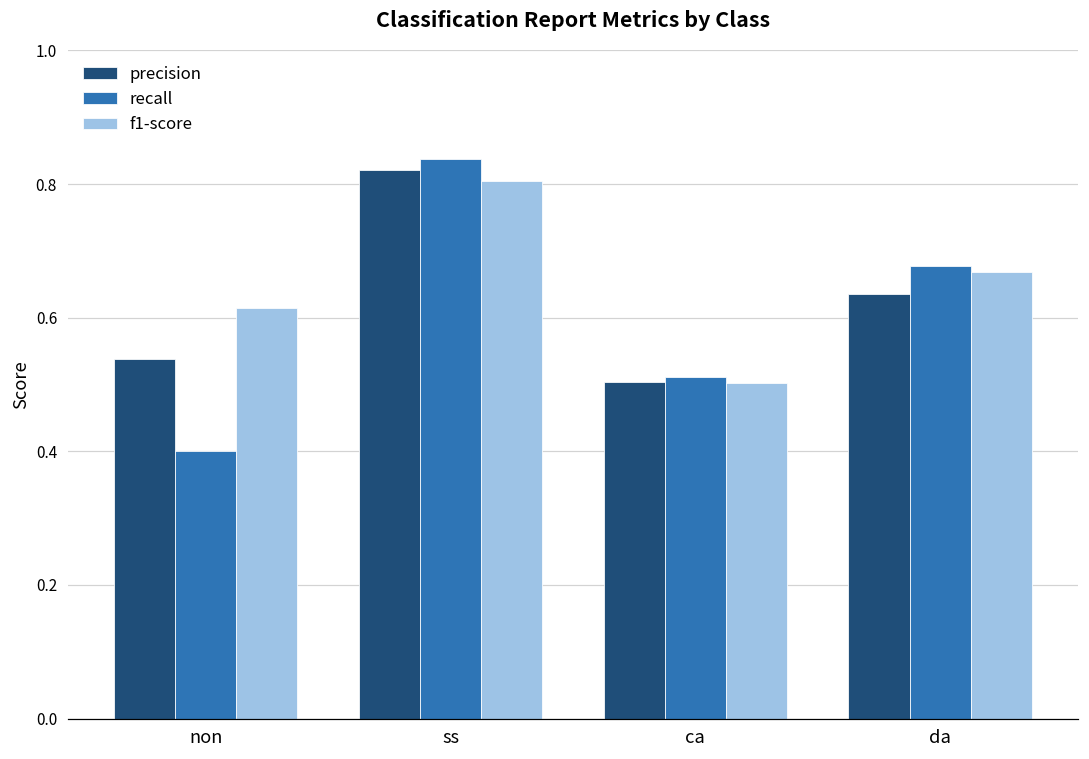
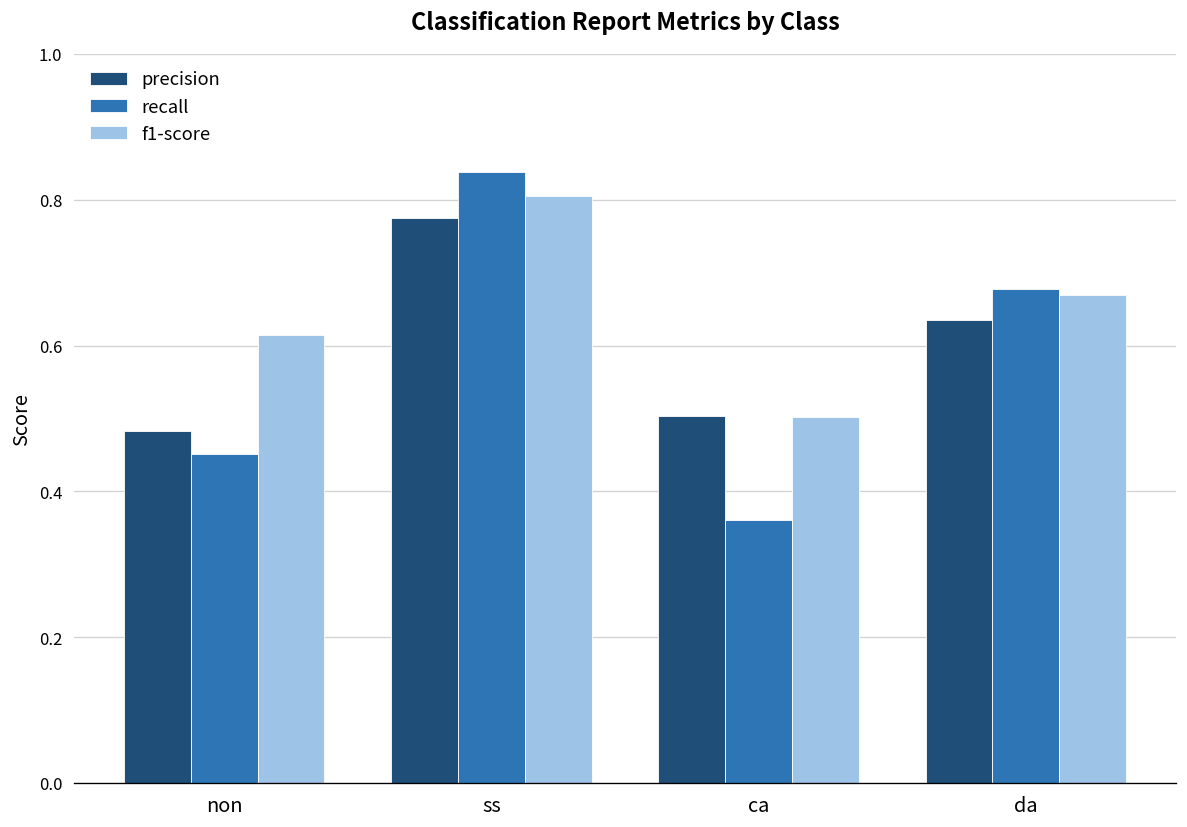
precision, non: 0.54 -> 0.48
recall, non: 0.40 -> 0.45
precision, ss: 0.82 -> 0.77
recall, ca: 0.51 -> 0.36
